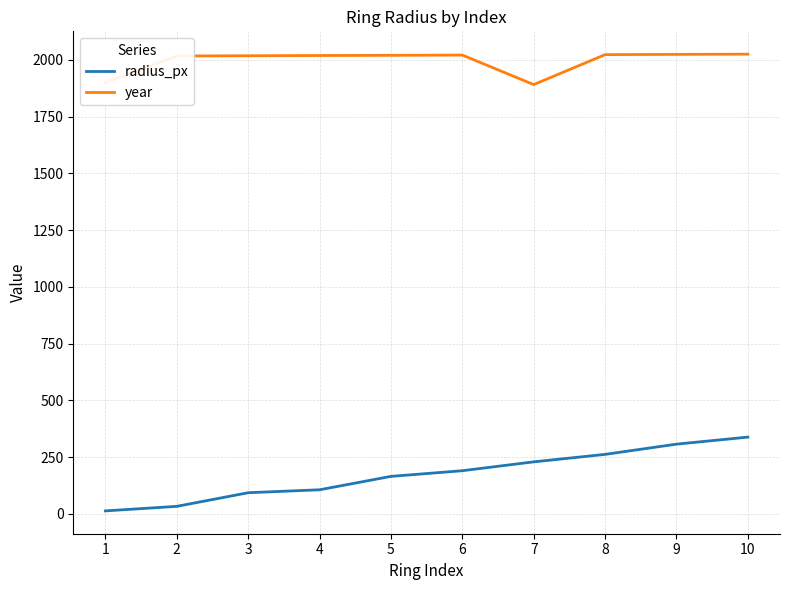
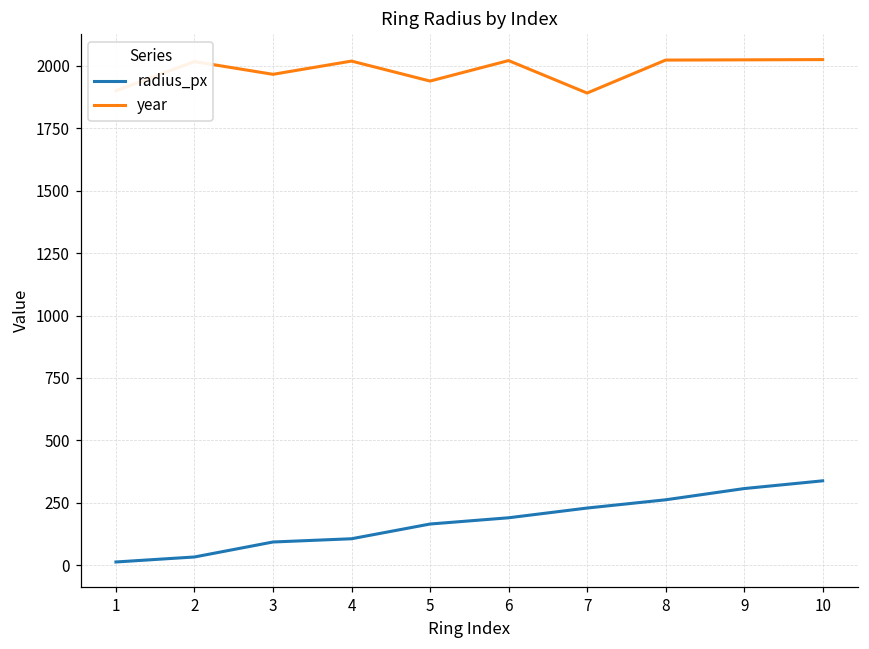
year, 3: 2020 -> 1970
year, 5: 2020 -> 1940
